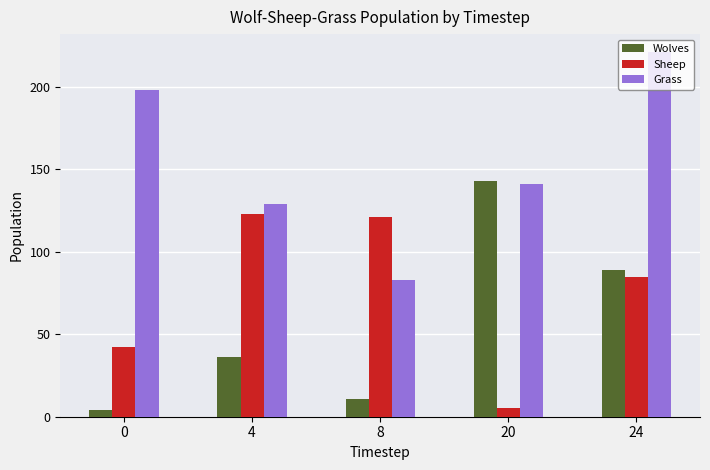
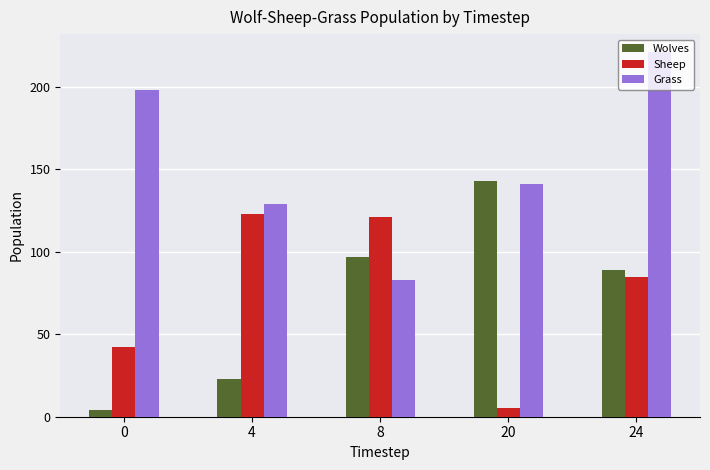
Wolves, 4: 36 -> 23
Wolves, 8: 11 -> 97
